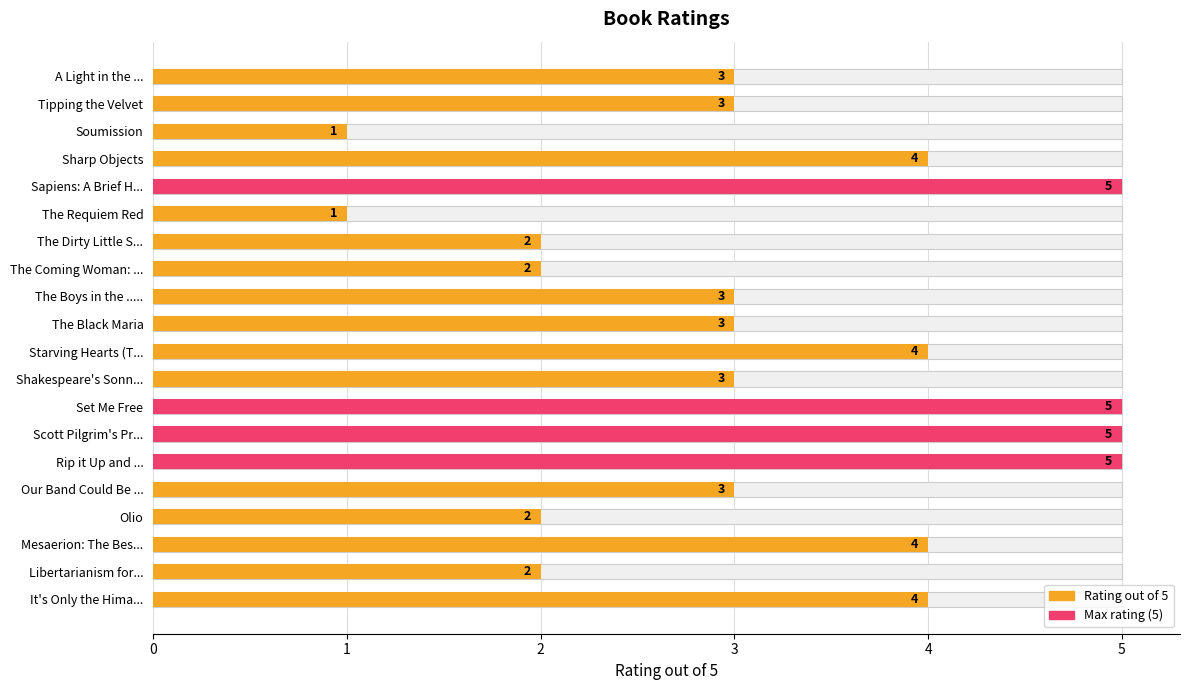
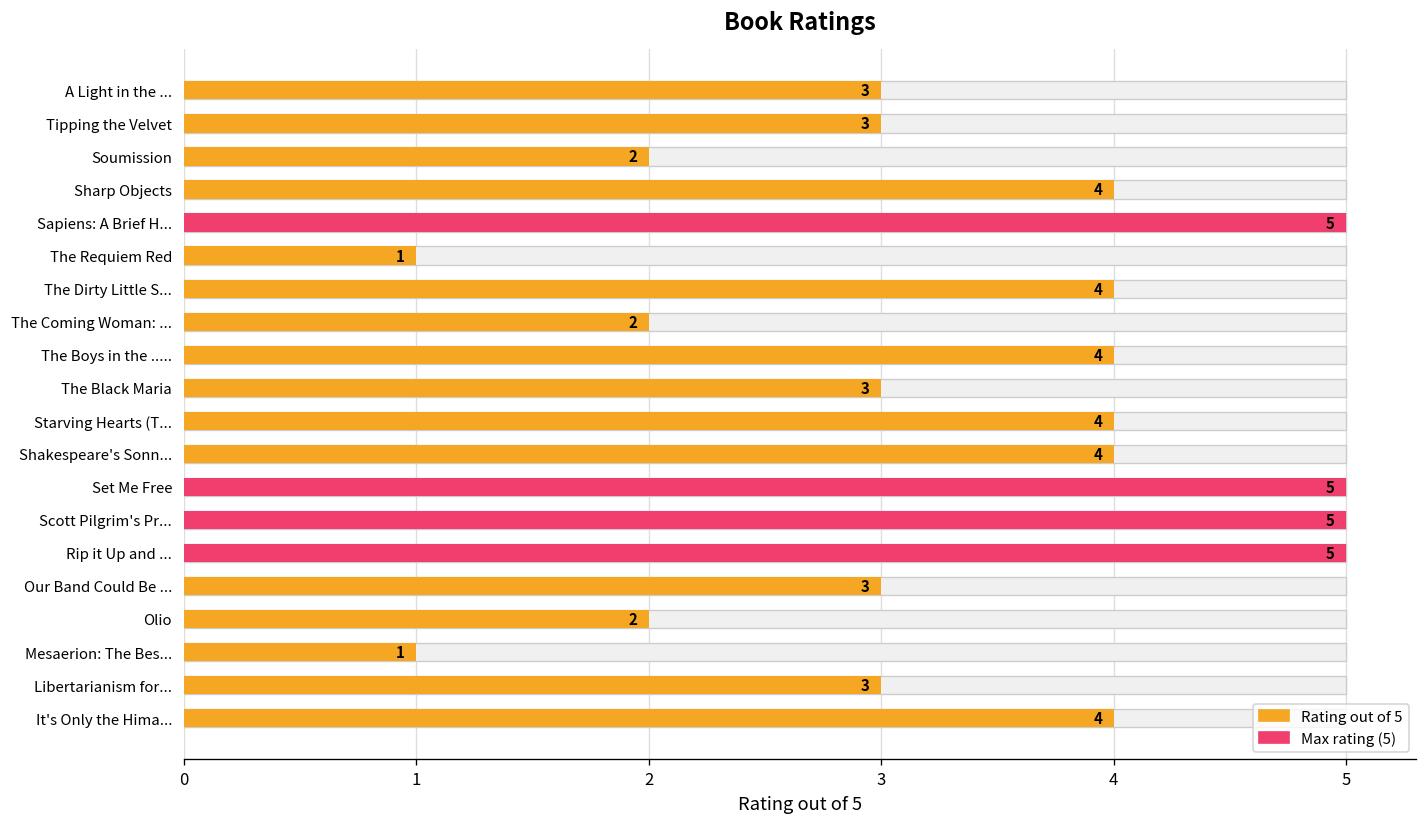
Rating out of 5, Soumission: 1 -> 2
Rating out of 5, The Dirty Little S...: 2 -> 4
Rating out of 5, The Boys in the .....: 3 -> 4
Rating out of 5, Shakespeare's Sonn...: 3 -> 4
Rating out of 5, Mesaerion: The Bes...: 4 -> 1
Rating out of 5, Libertarianism for...: 2 -> 3
